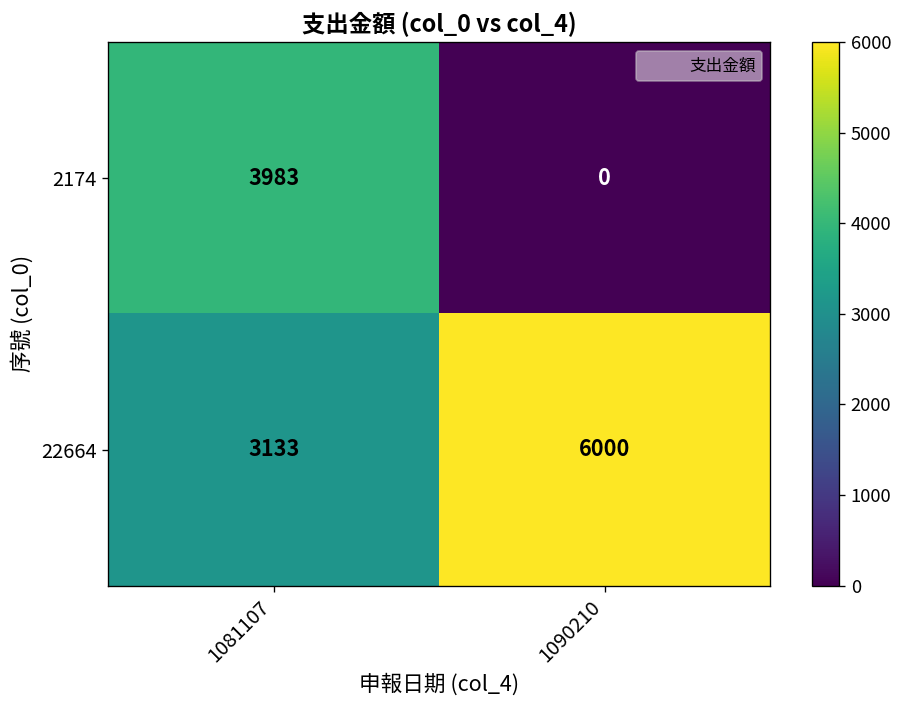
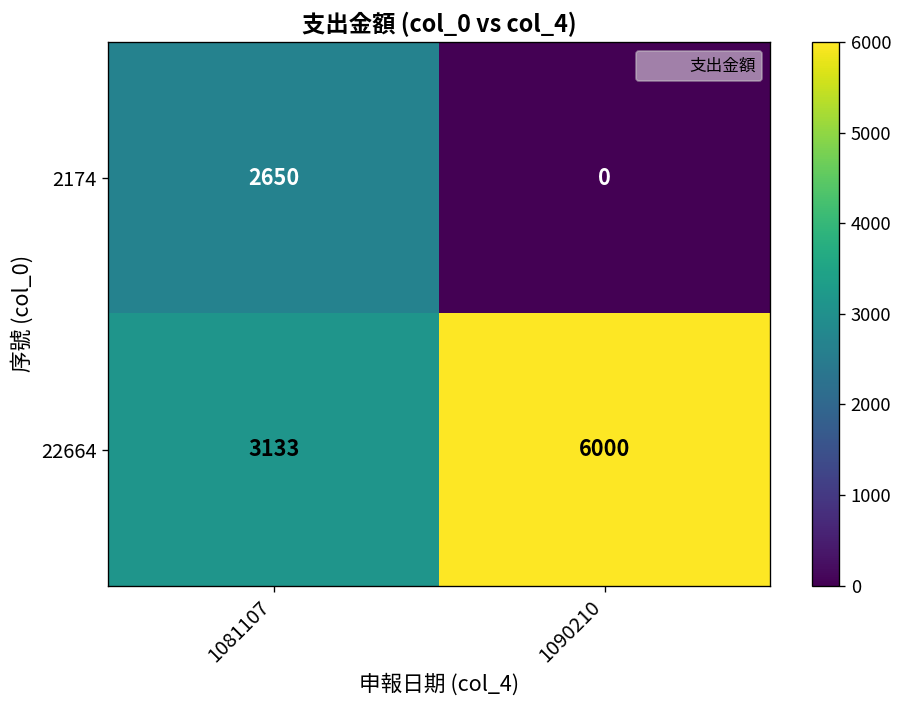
2174, 1081107: 3983 -> 2650
